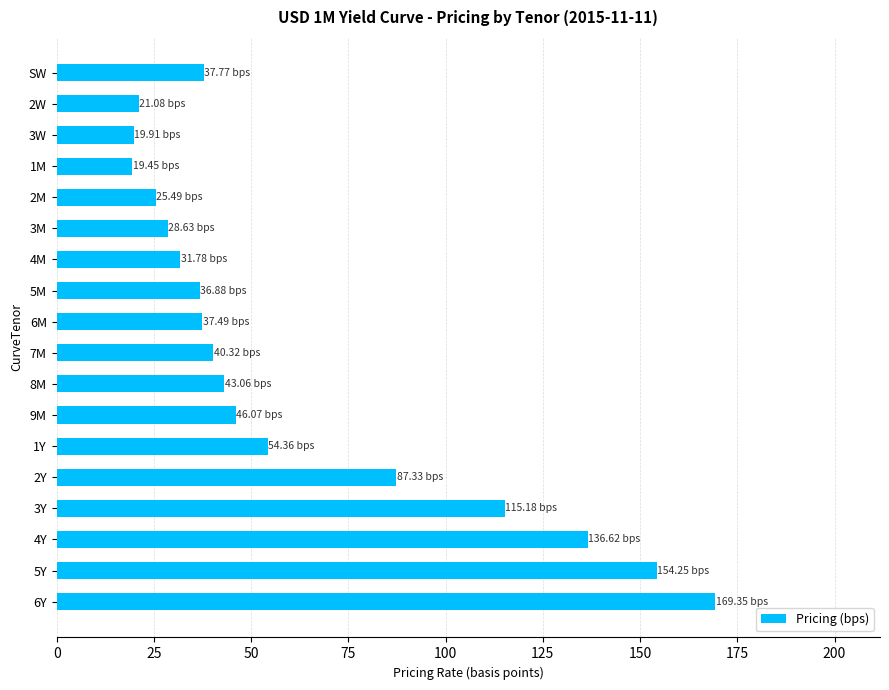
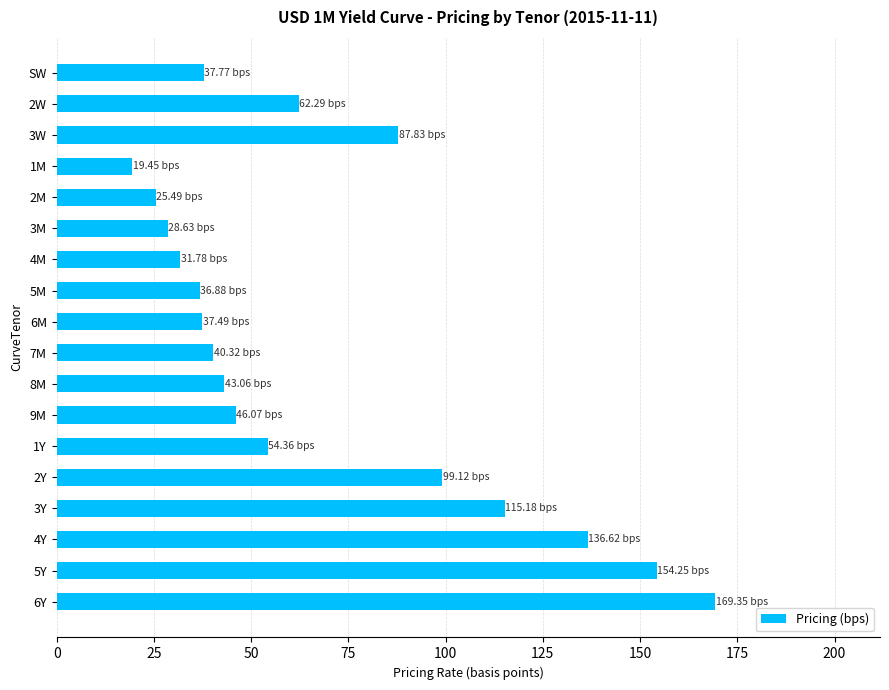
2W: 21.08 -> 62.29
3W: 19.91 -> 87.83
2Y: 87.33 -> 99.12
